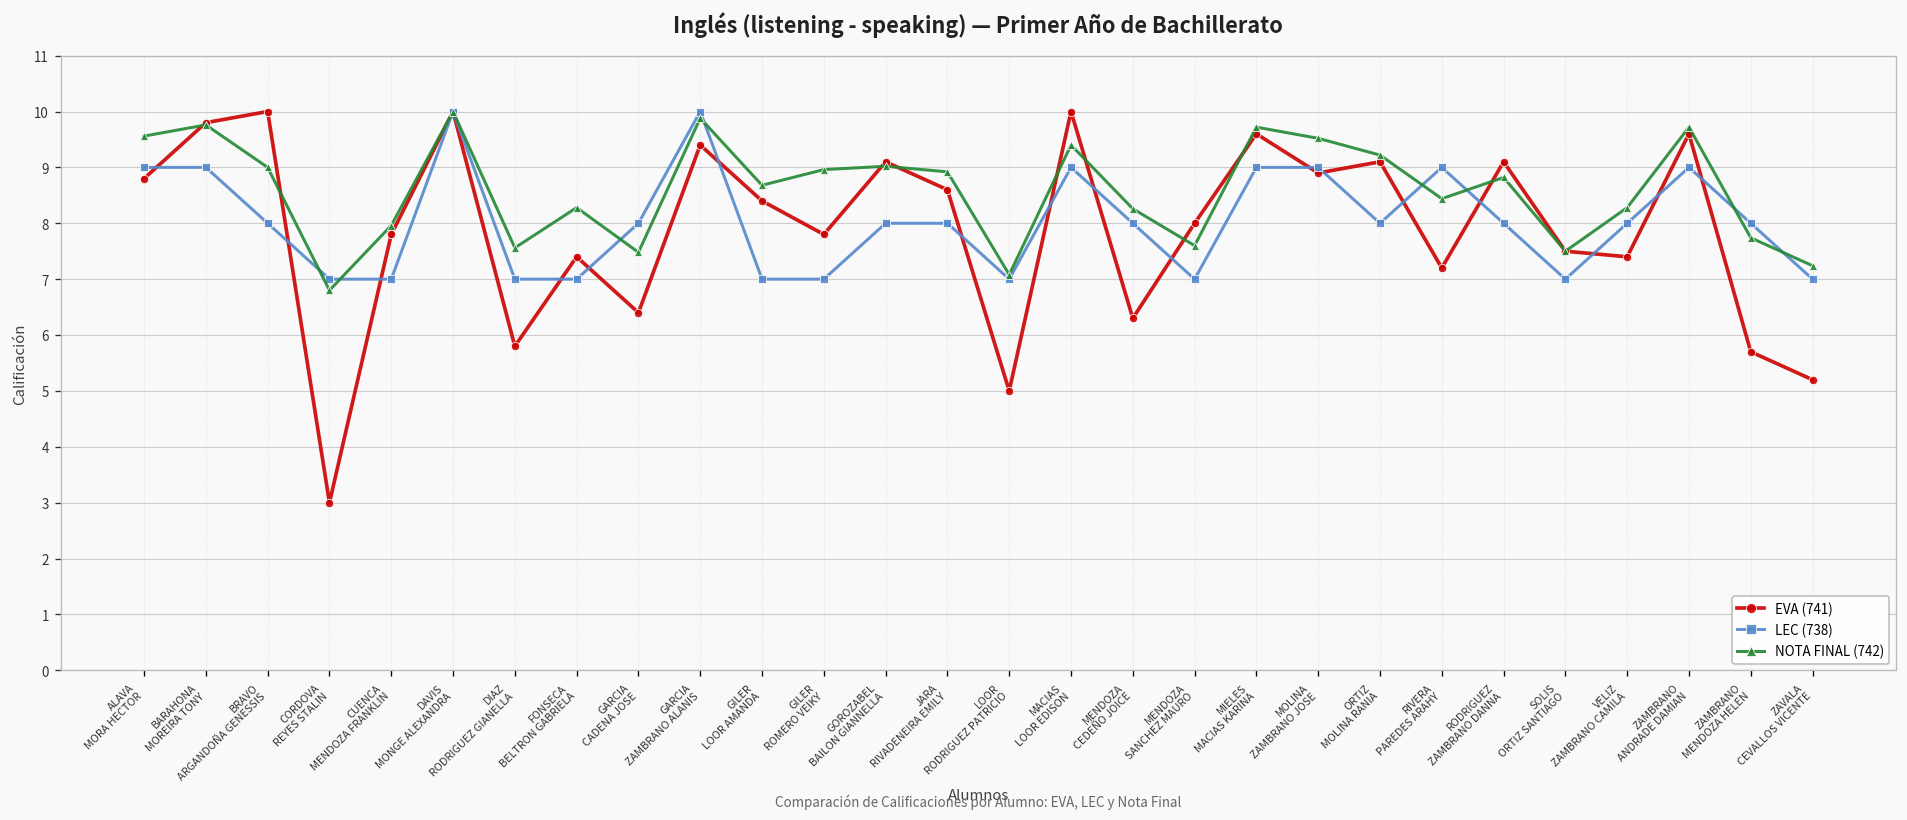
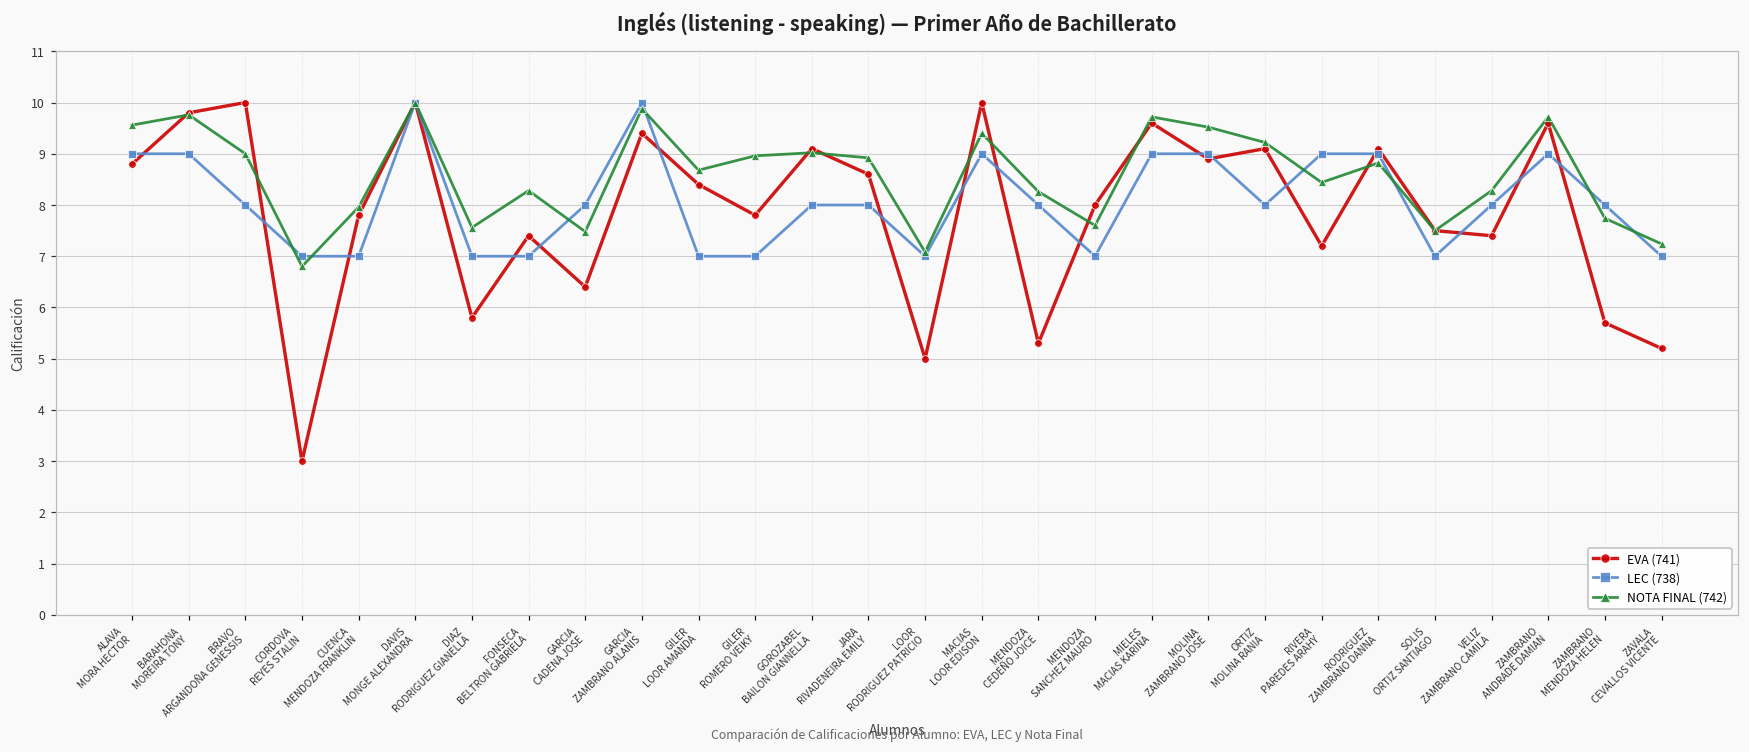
EVA (741), MENDOZA CEDEÑO JOICE: 6.3 -> 5.3
LEC (738), RODRIGUEZ ZAMBRANO DANNA: 8 -> 9
